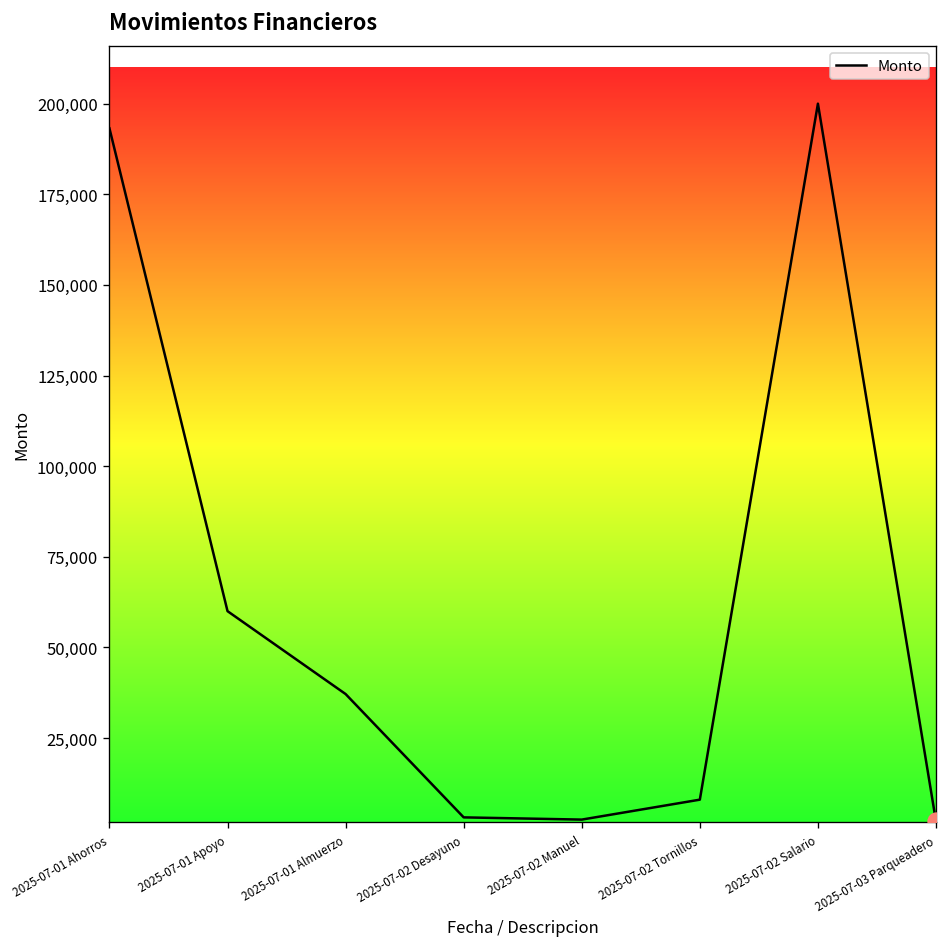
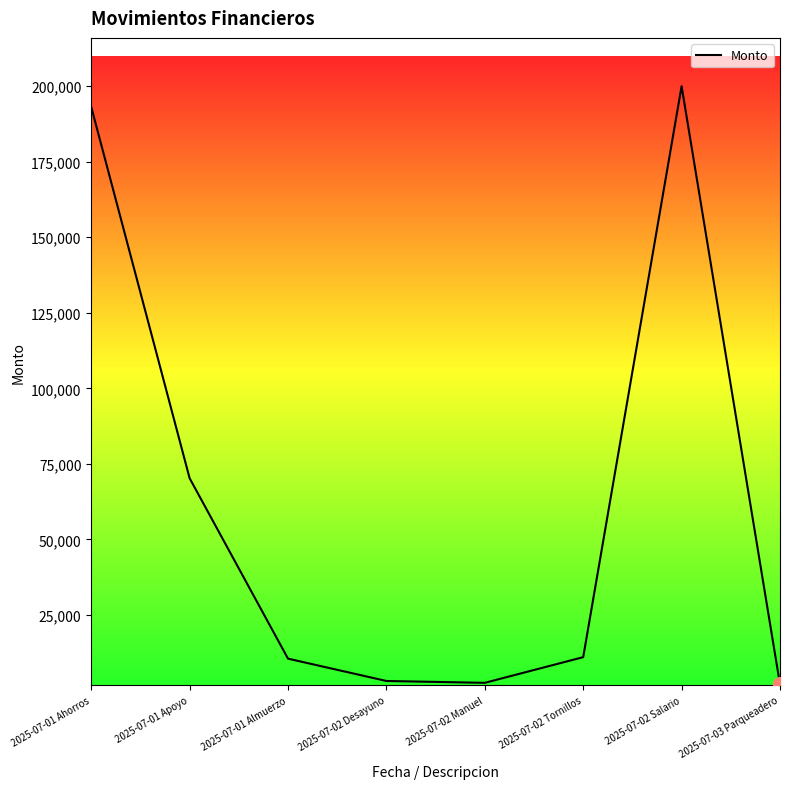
Monto, 2025-07-01 Apoyo: 60,000 -> 70,000
Monto, 2025-07-01 Almuerzo: 37,000 -> 11,000
Monto, 2025-07-02 Tornillos: 8,000 -> 11,000
